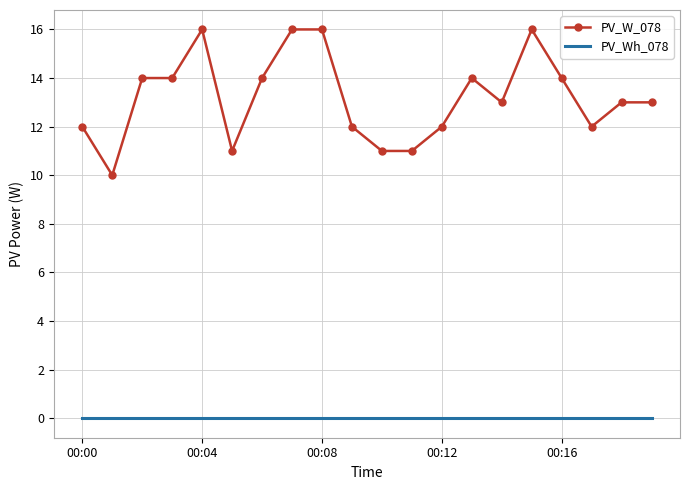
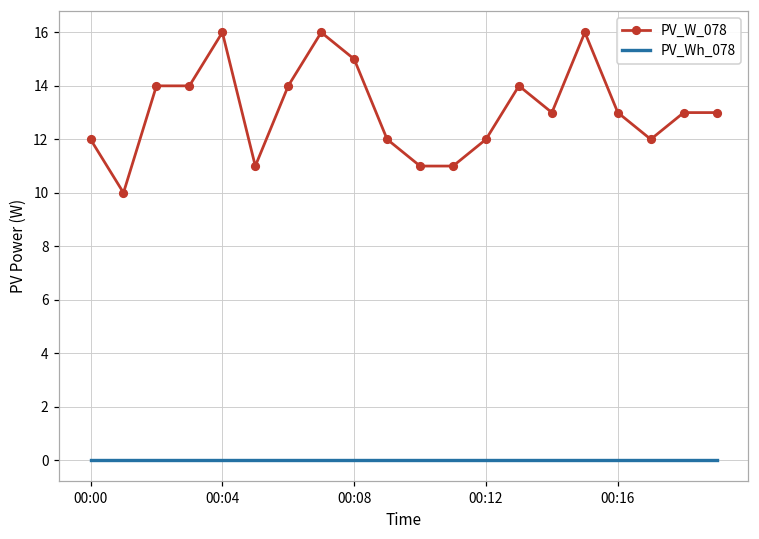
PV_W_078, 00:08: 16 -> 15
PV_W_078, 00:16: 14 -> 13
